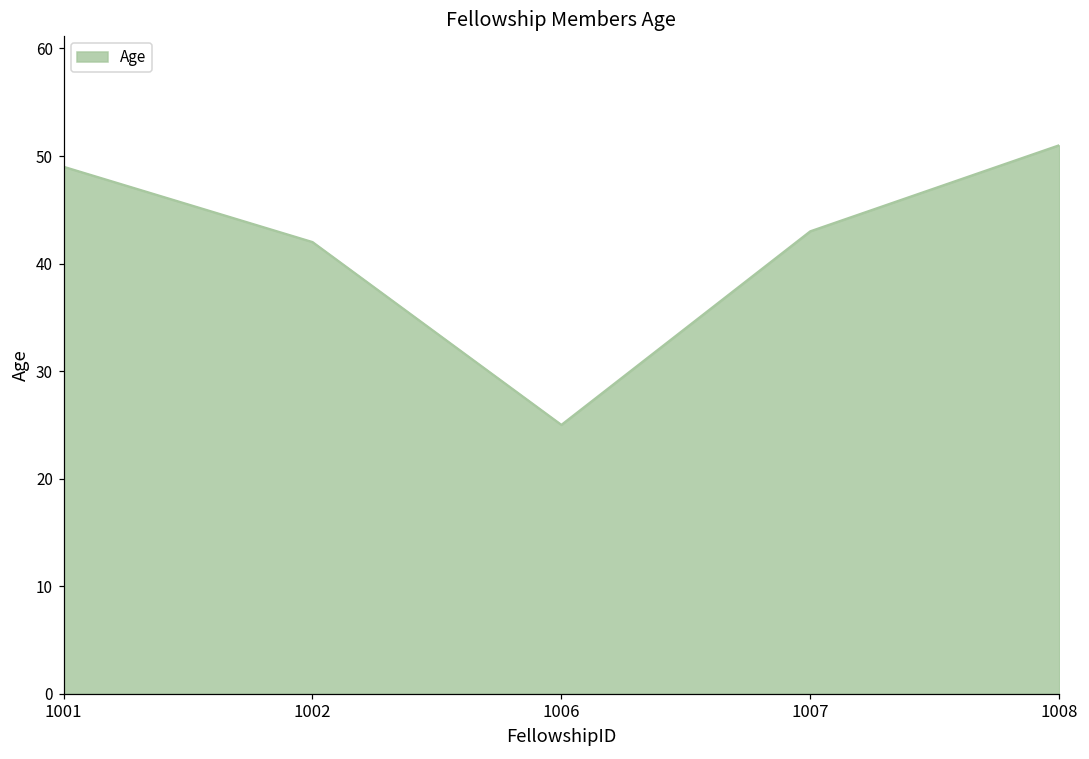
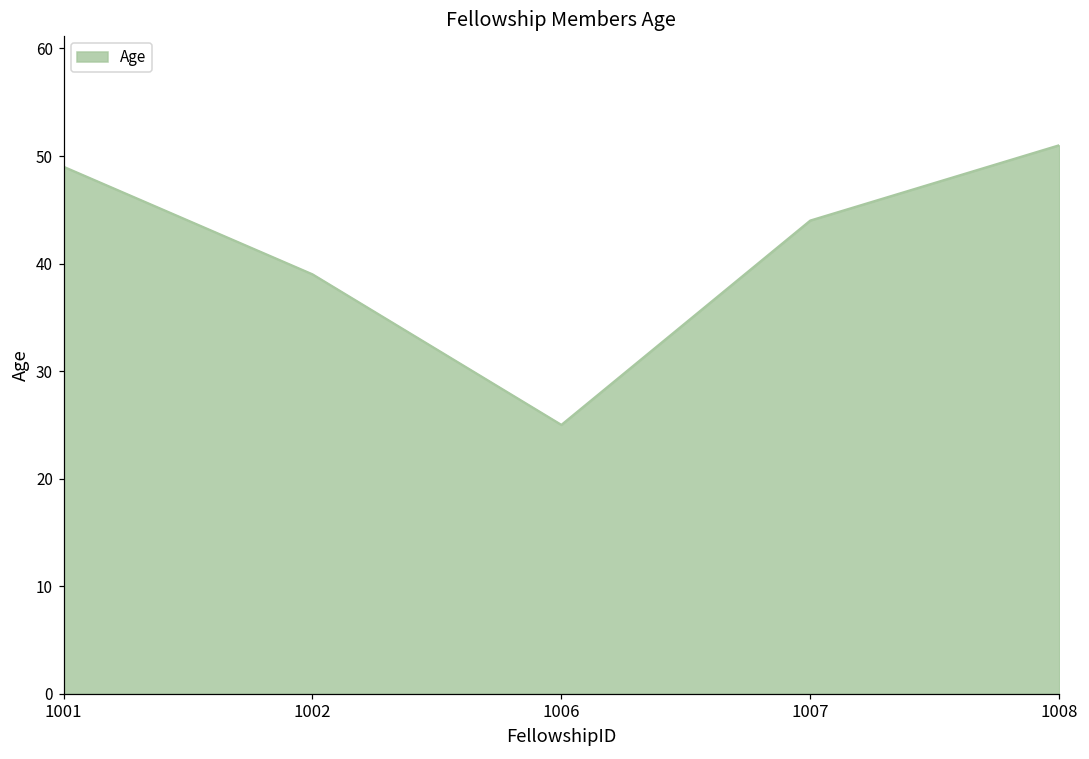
1002: 42 -> 39
1007: 43 -> 44
